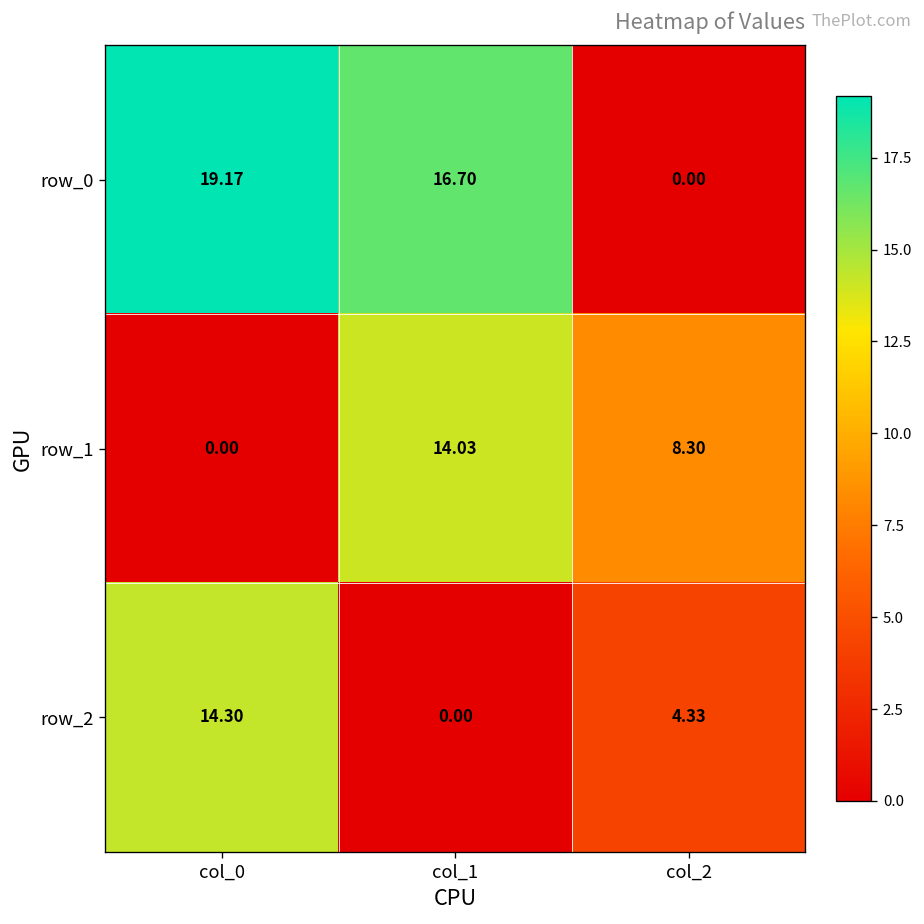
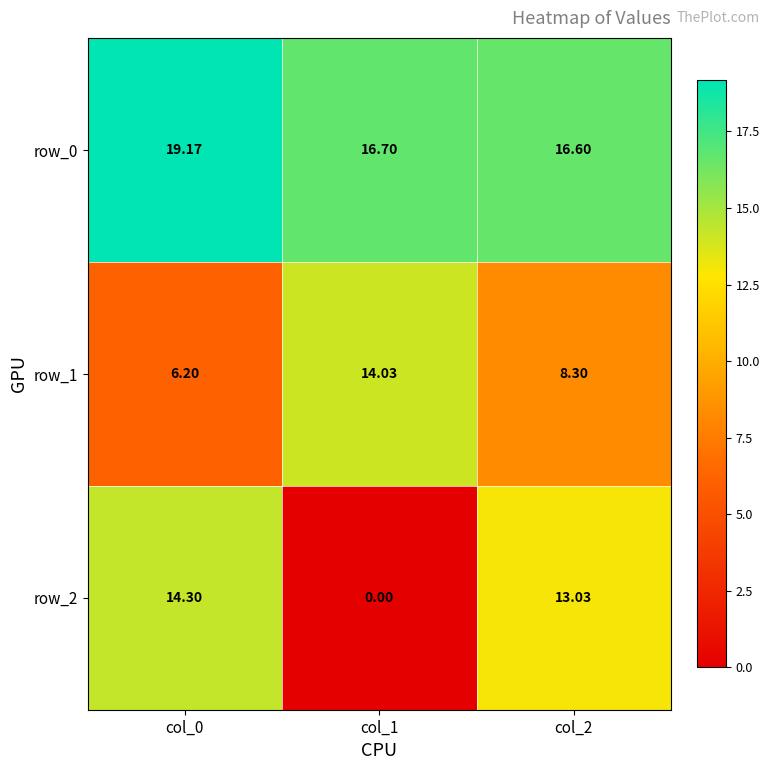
row_0, col_2: 0.00 -> 16.60
row_1, col_0: 0.00 -> 6.20
row_2, col_2: 4.33 -> 13.03
